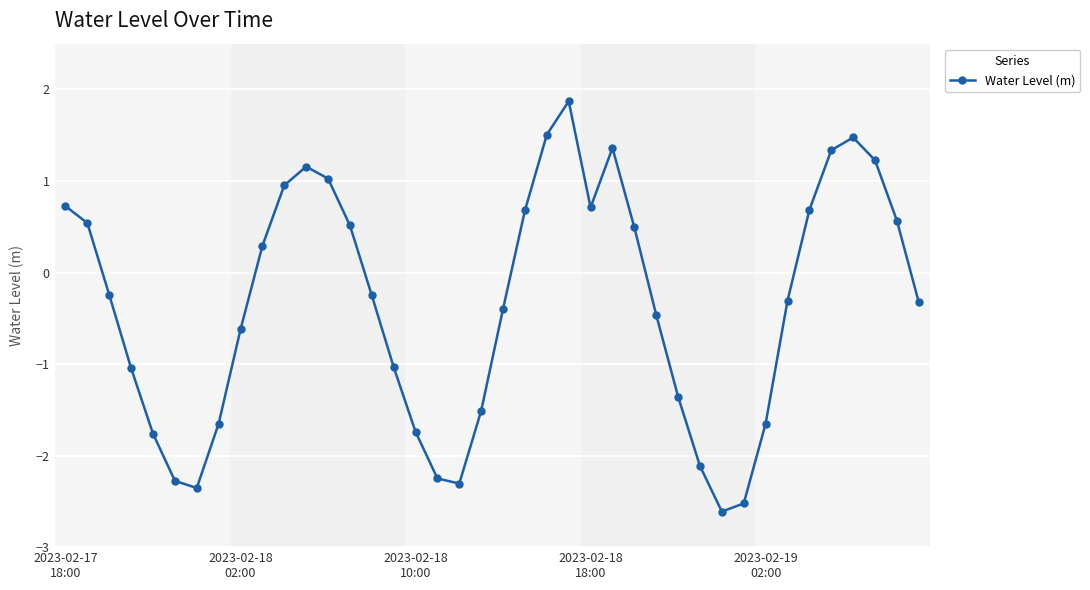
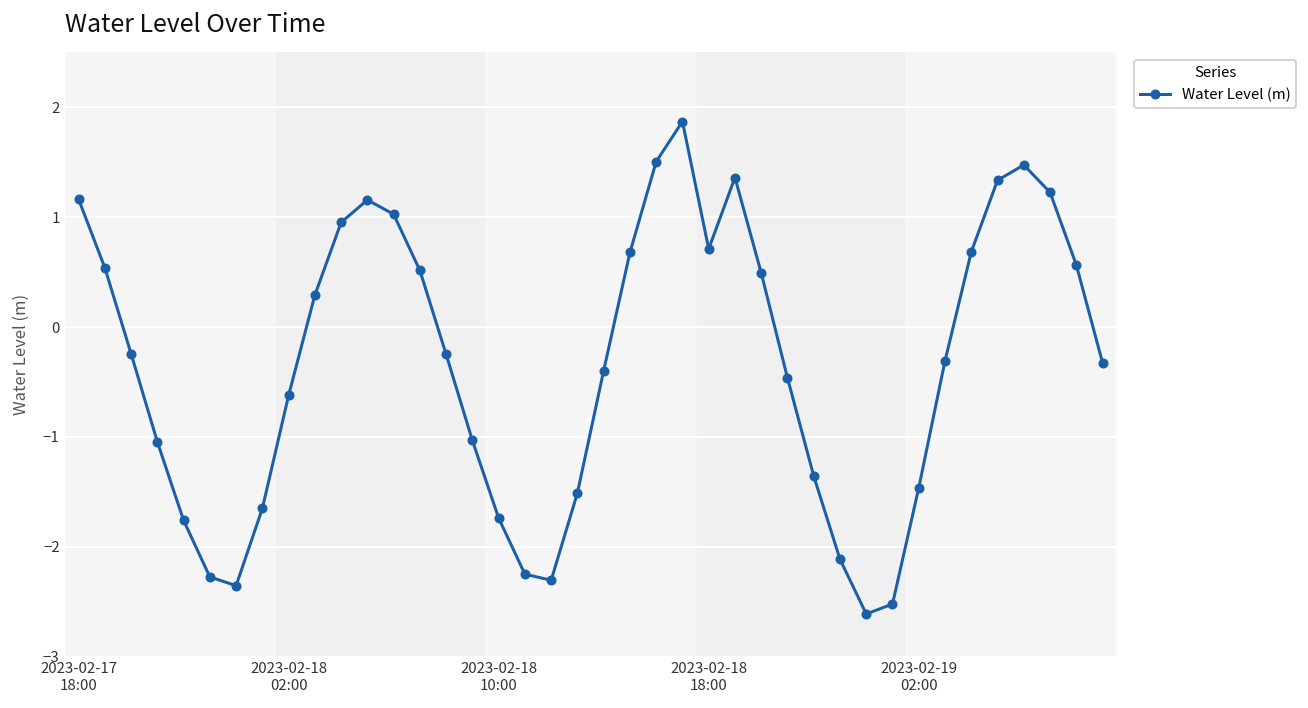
2023-02-17 18:00: 0.7 -> 1.2
2023-02-19 02:00: -1.7 -> -1.5
